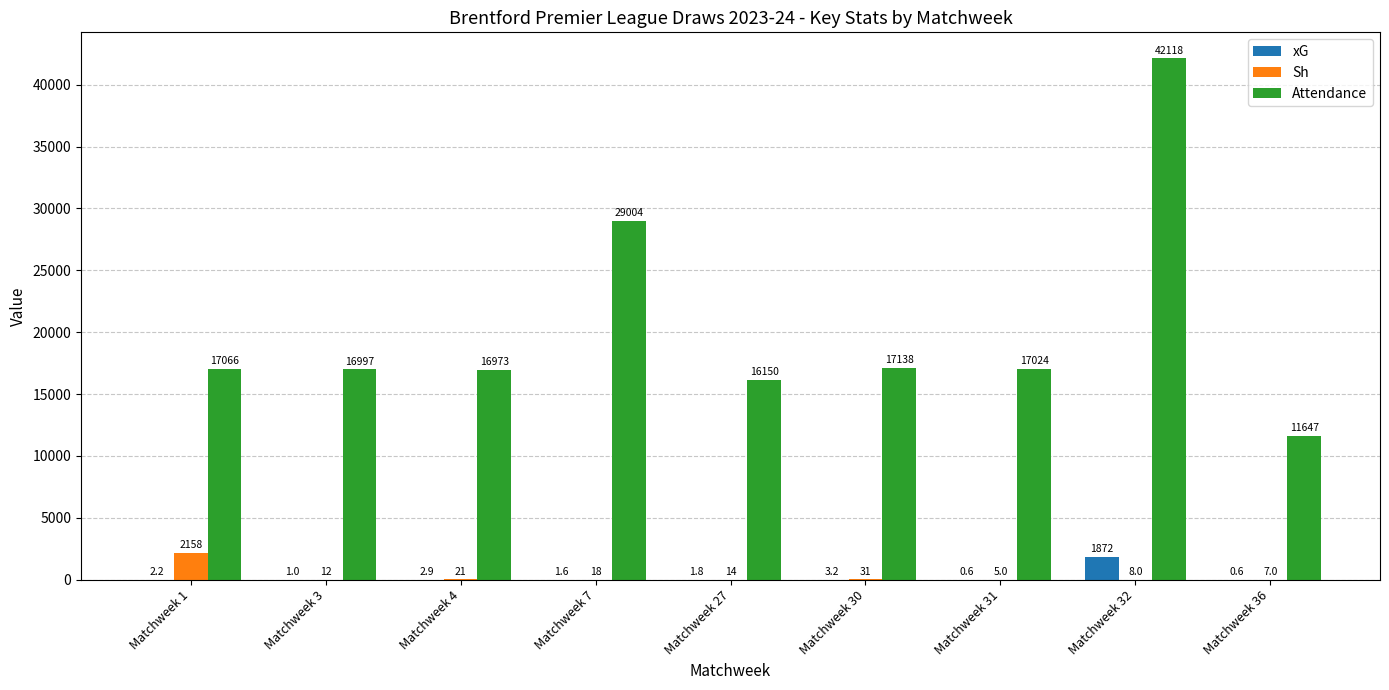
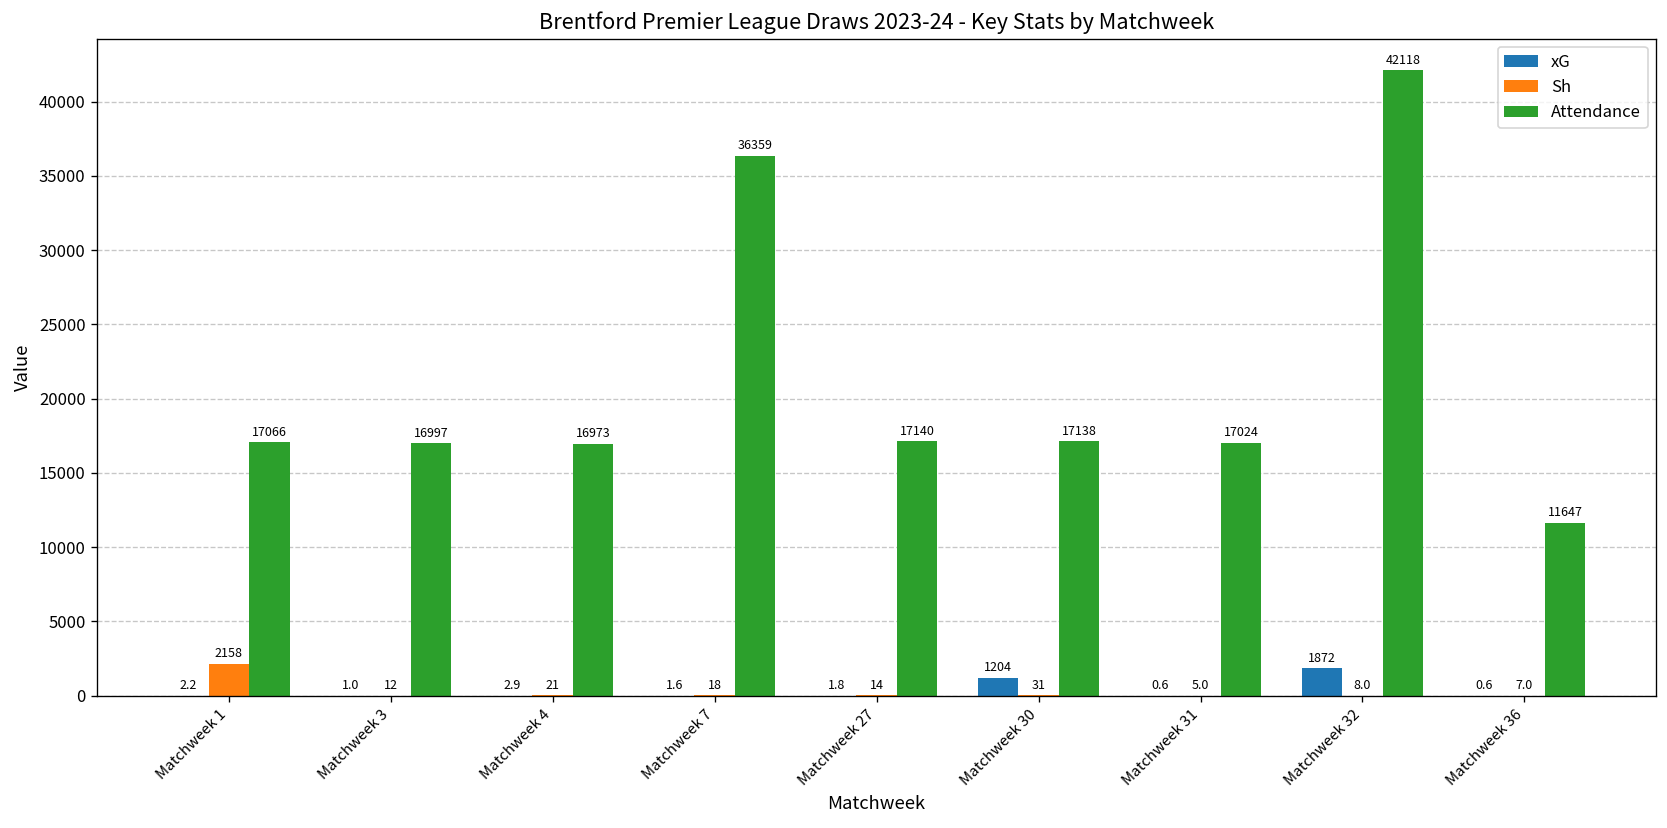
Attendance, Matchweek 7: 29004 -> 36359
Attendance, Matchweek 27: 16150 -> 17140
xG, Matchweek 30: 3.2 -> 1204
